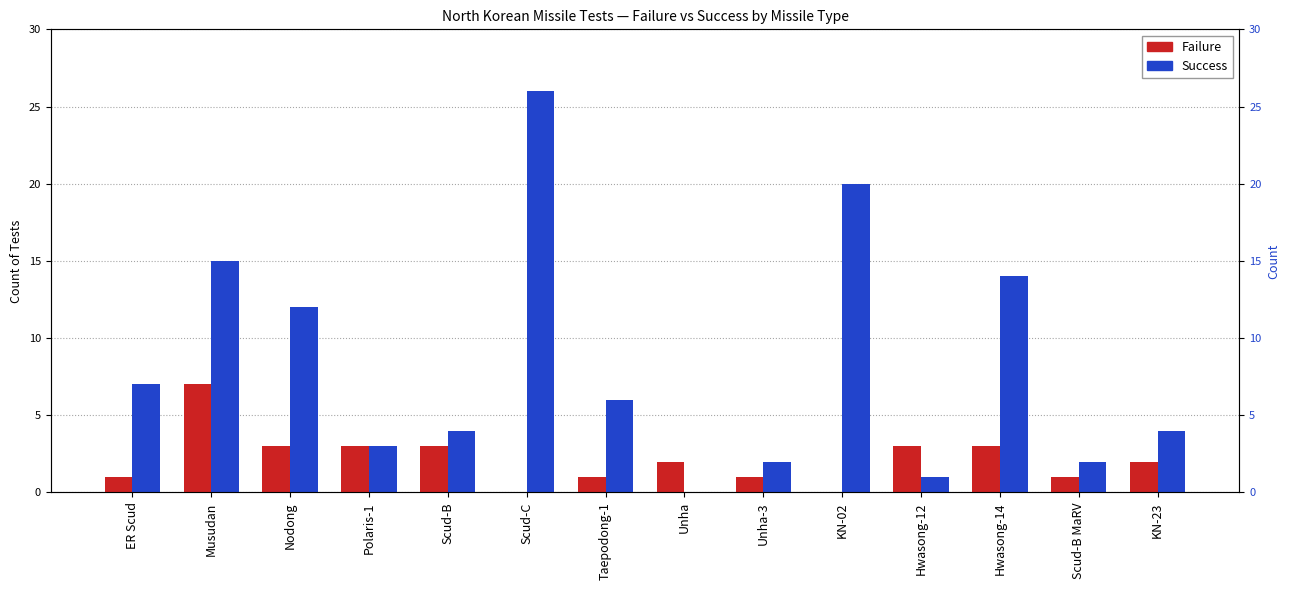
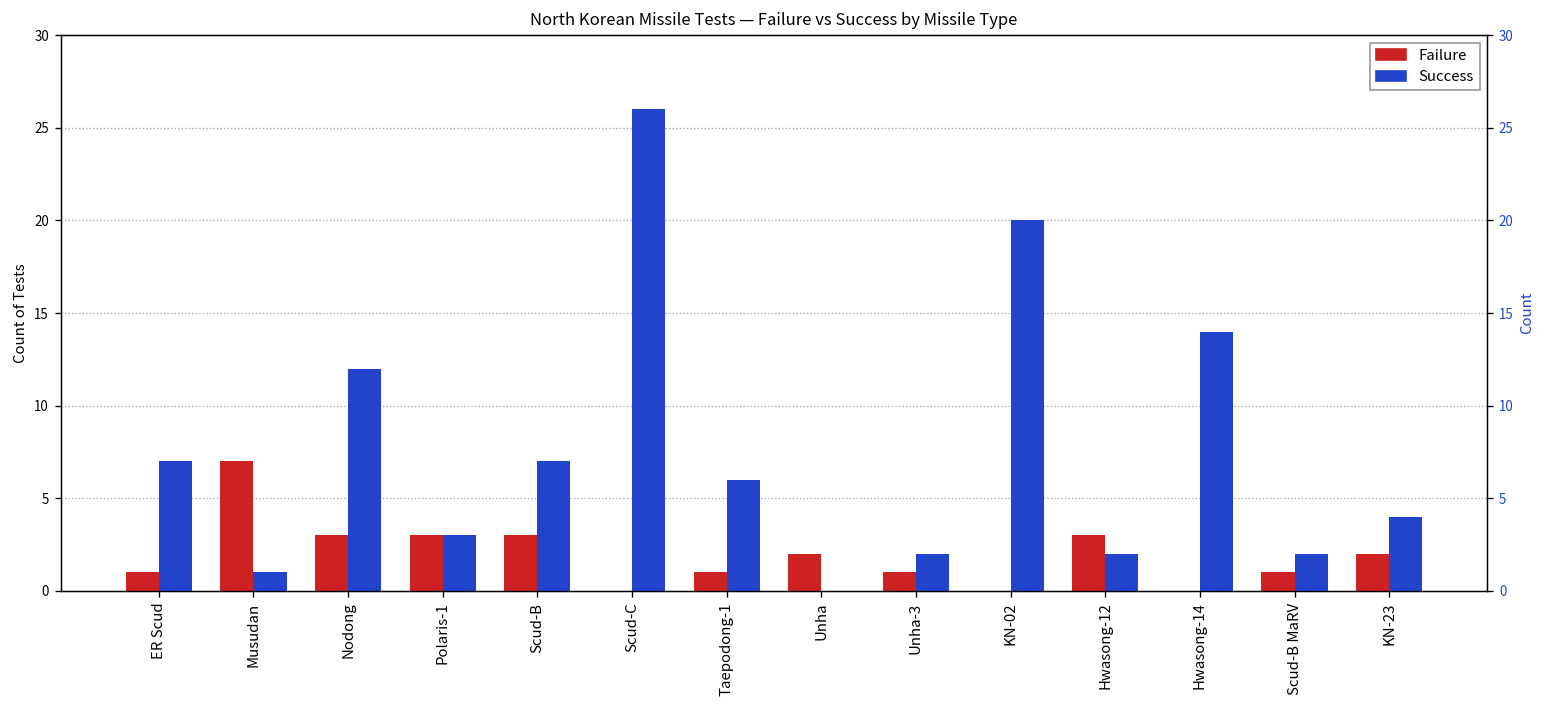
Success, Musudan: 15 -> 1
Success, Scud-B: 4 -> 7
Success, Hwasong-12: 1 -> 2
Failure, Hwasong-14: 3 -> 0
